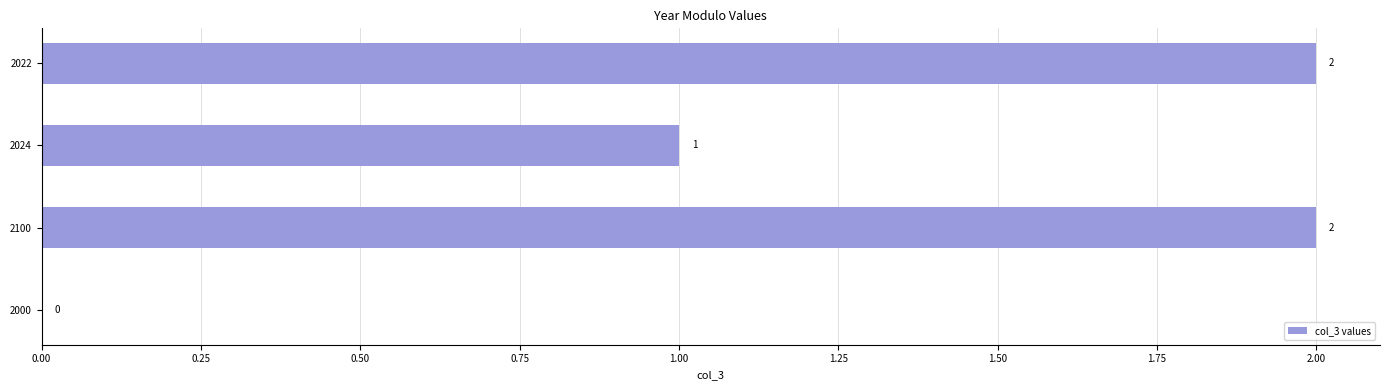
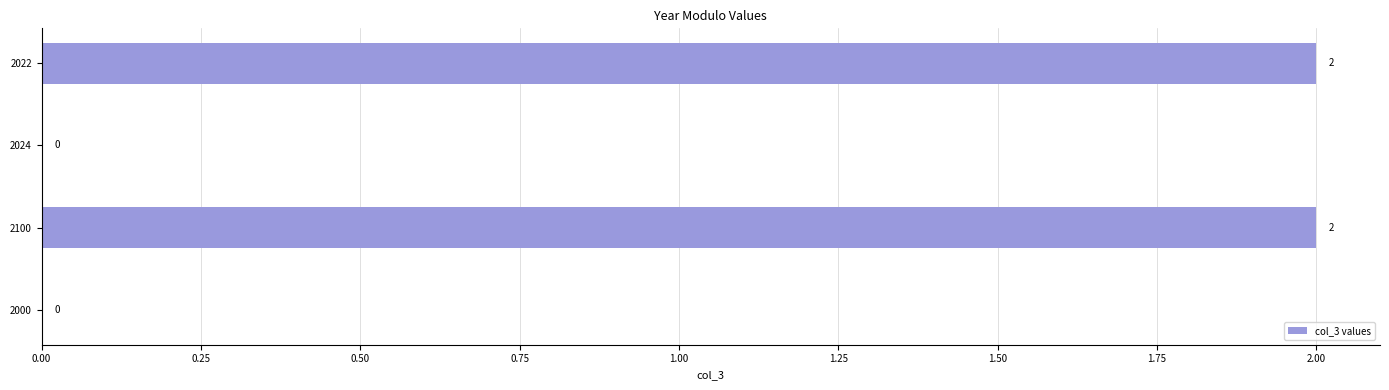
2024: 1 -> 0
